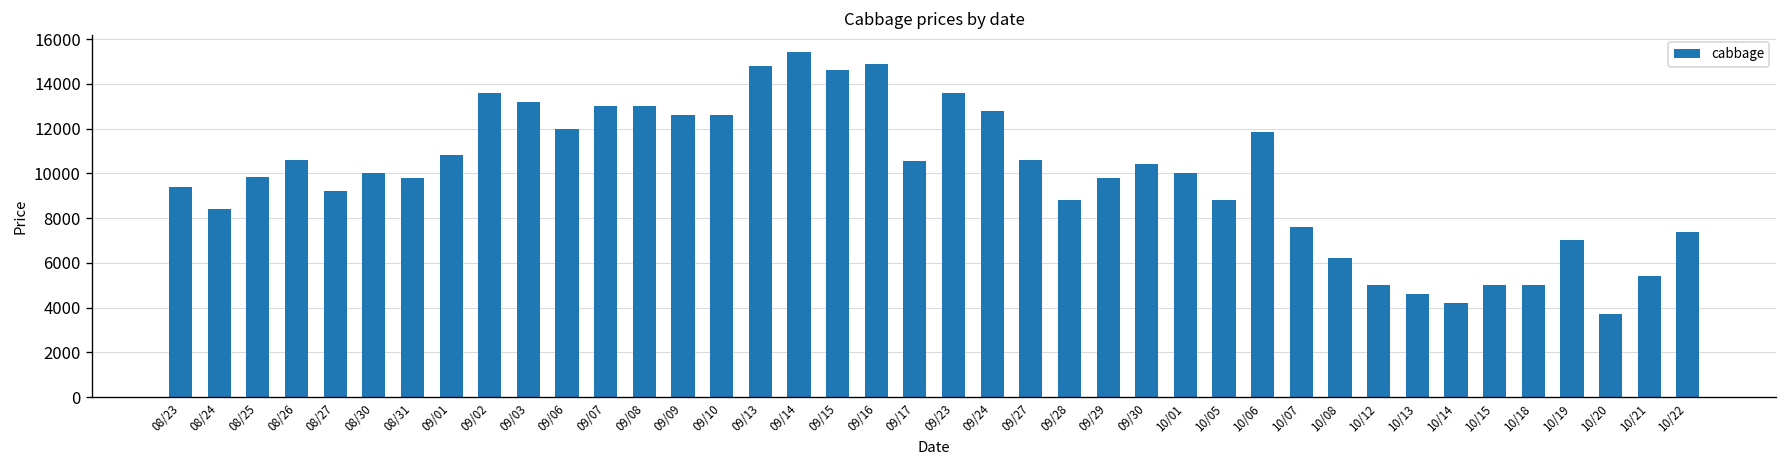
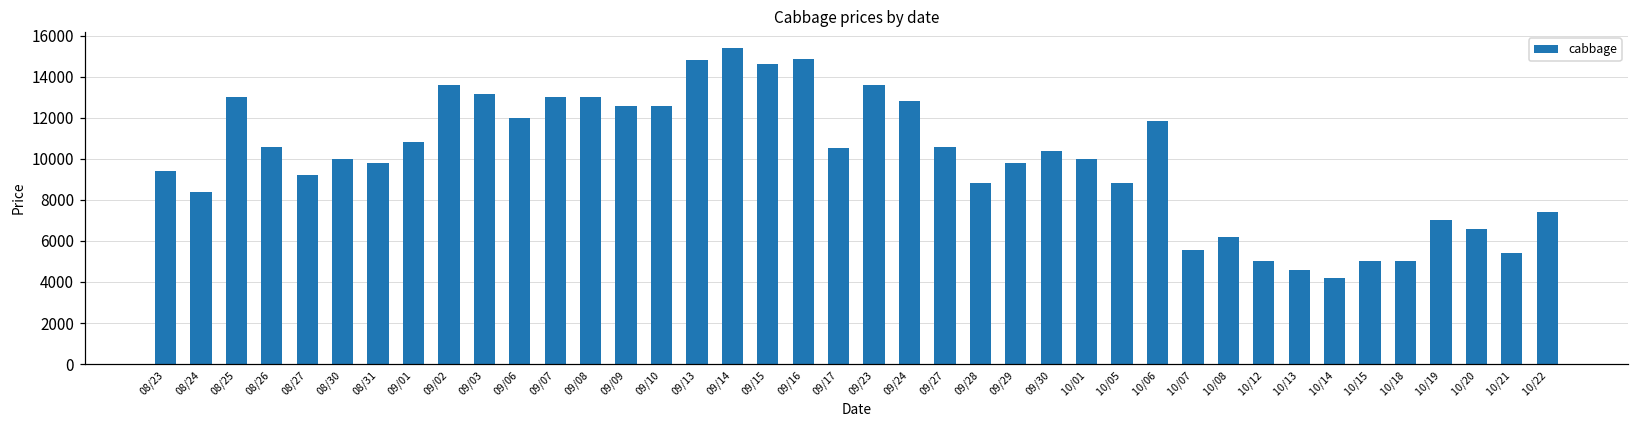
08/25: 9800 -> 13000
10/07: 7600 -> 5500
10/20: 3700 -> 6600
